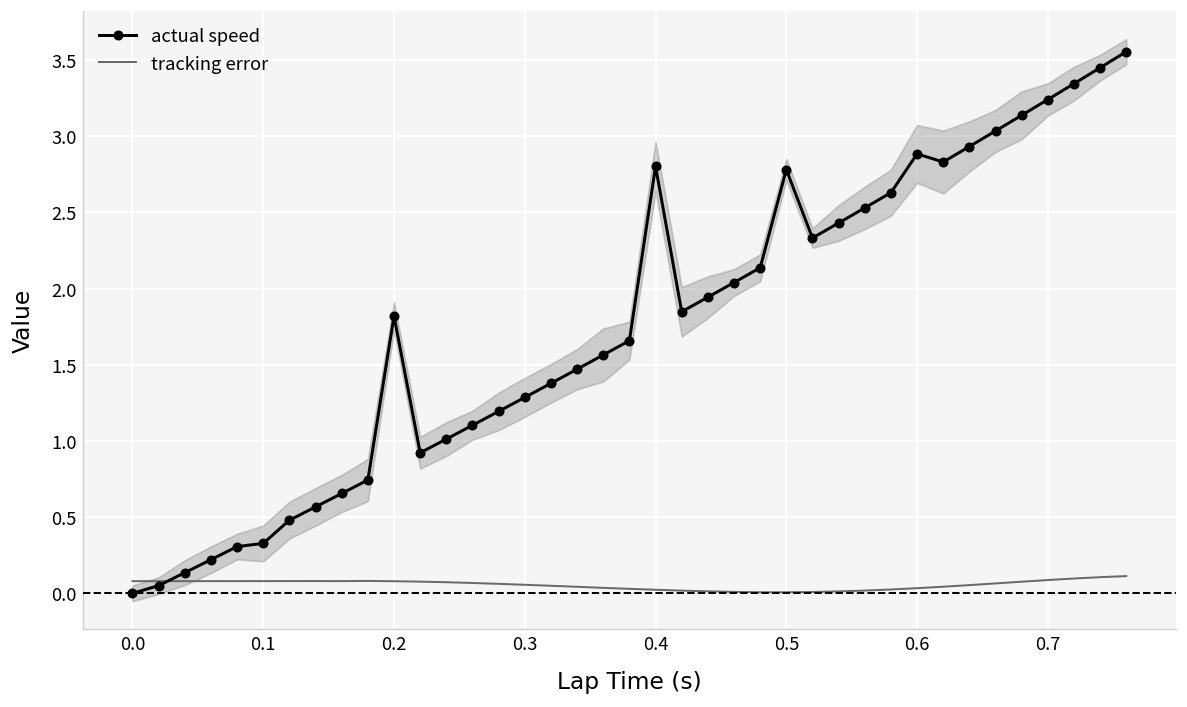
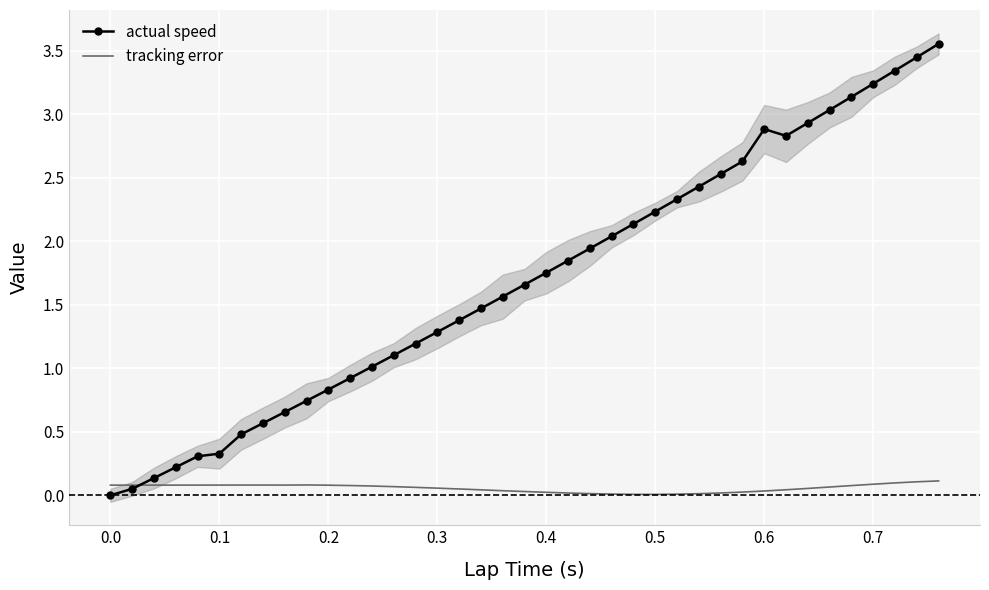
actual speed, 0.2: 1.82 -> 0.83
actual speed, 0.4: 2.80 -> 1.75
actual speed, 0.5: 2.78 -> 2.23
